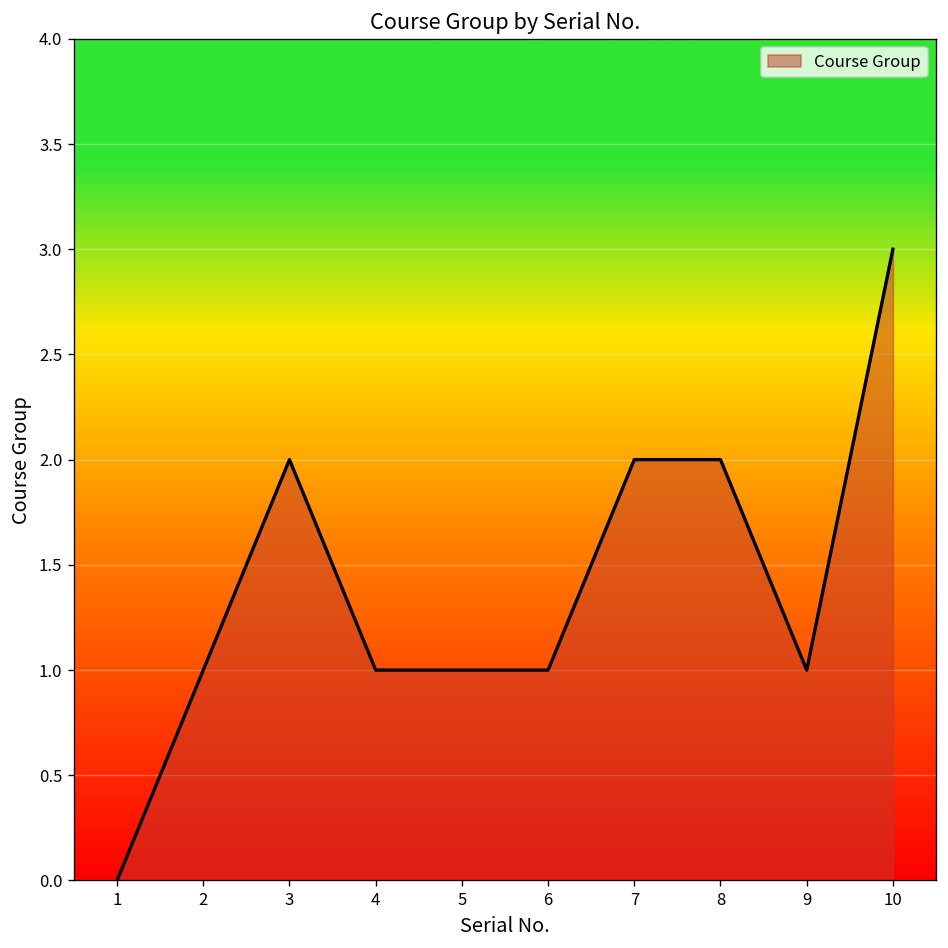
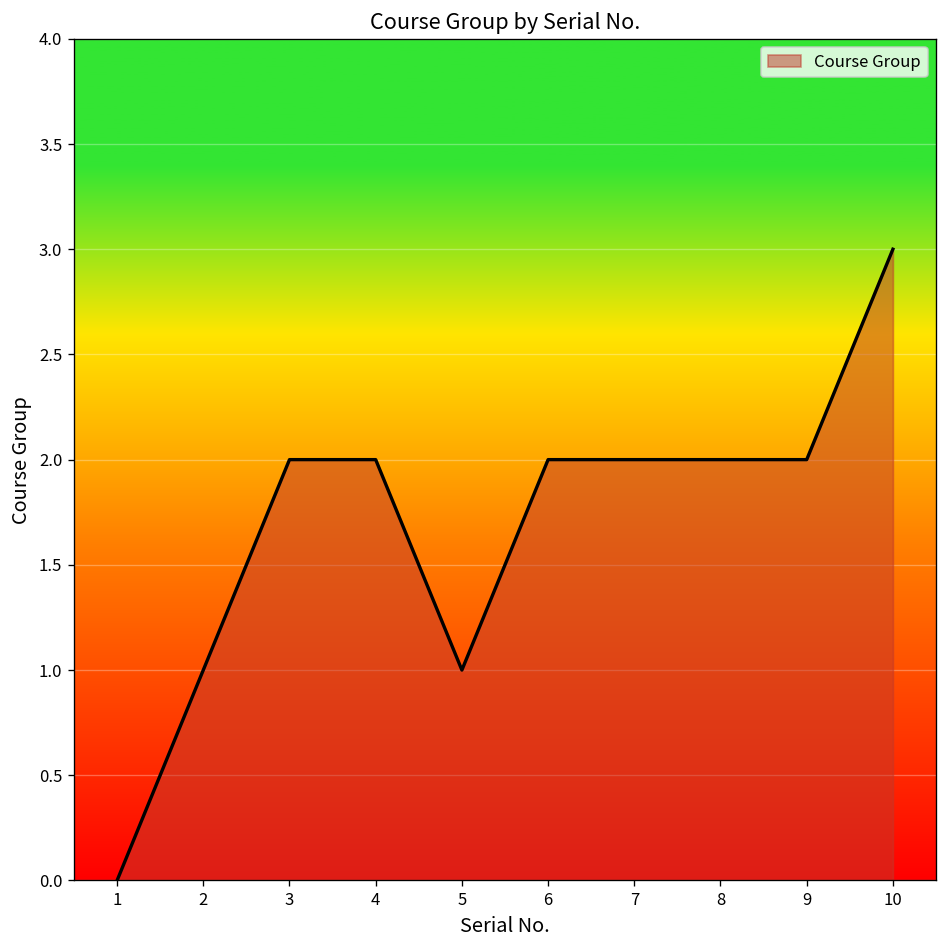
4: 1 -> 2
6: 1 -> 2
9: 1 -> 2
